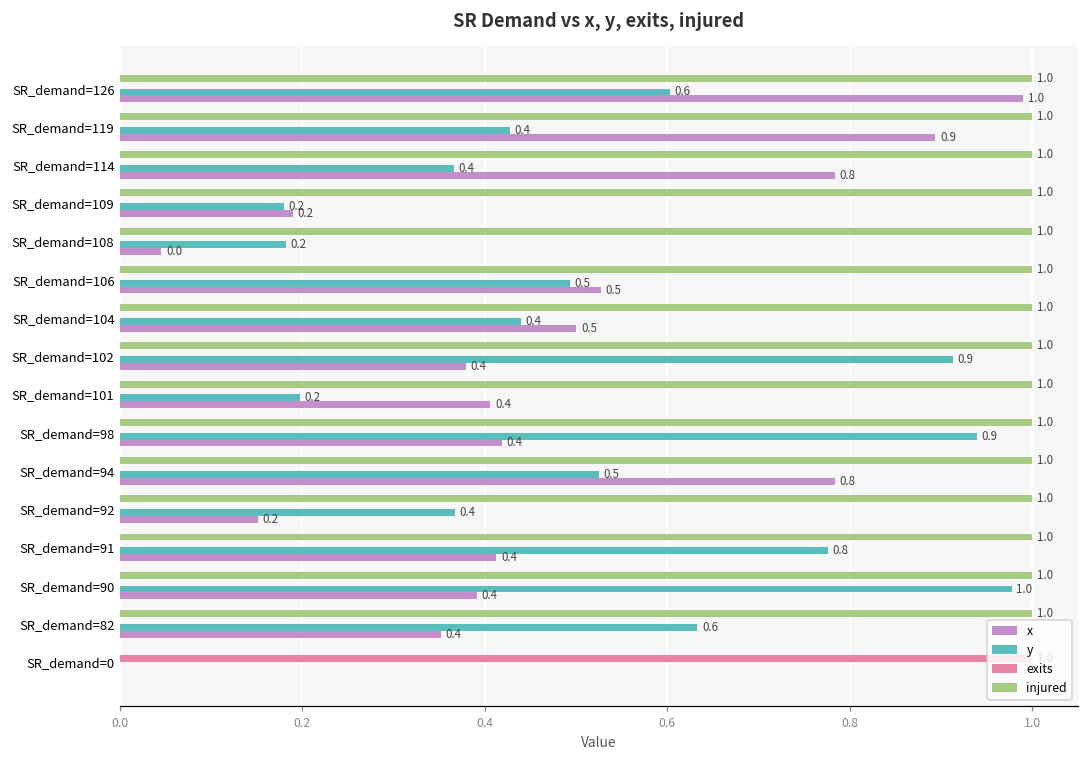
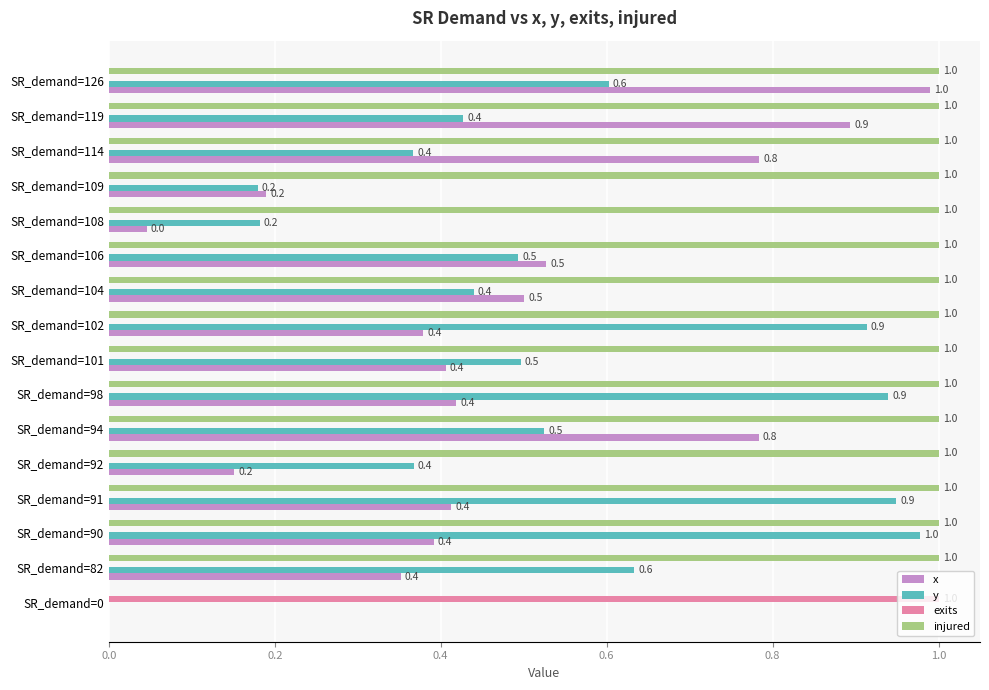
y, SR_demand=101: 0.2 -> 0.5
y, SR_demand=91: 0.8 -> 0.9
